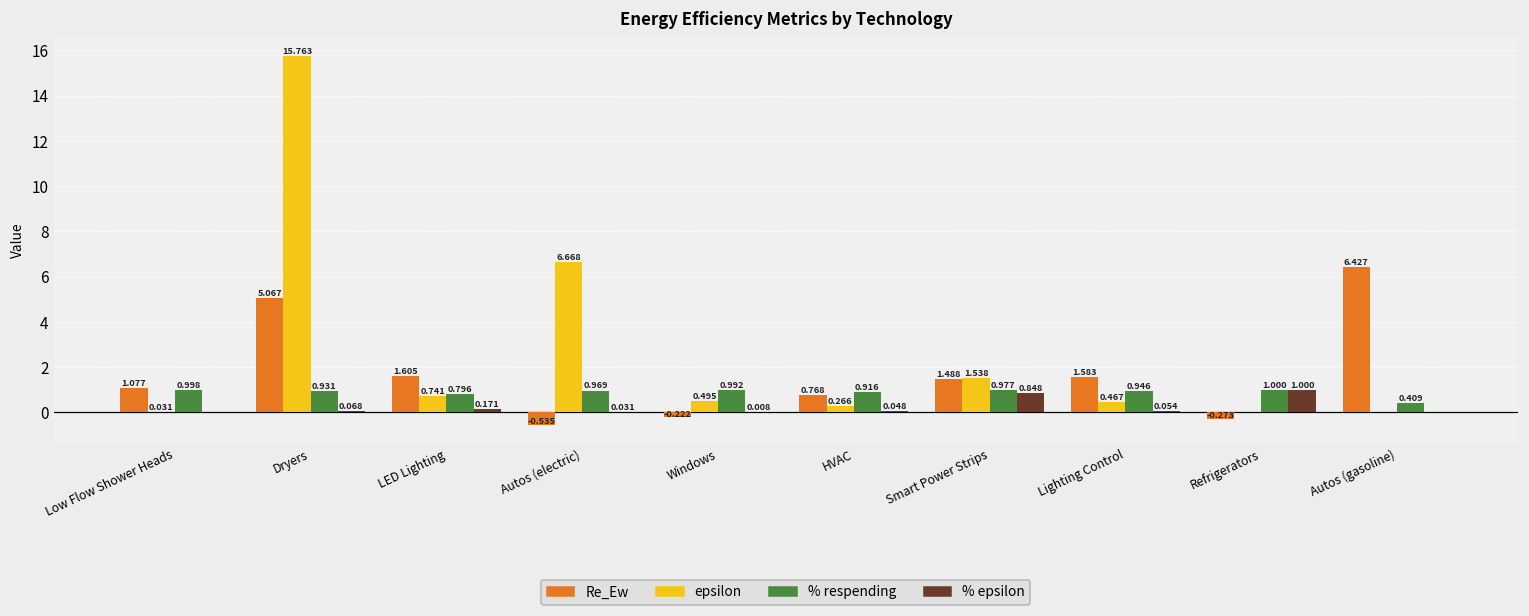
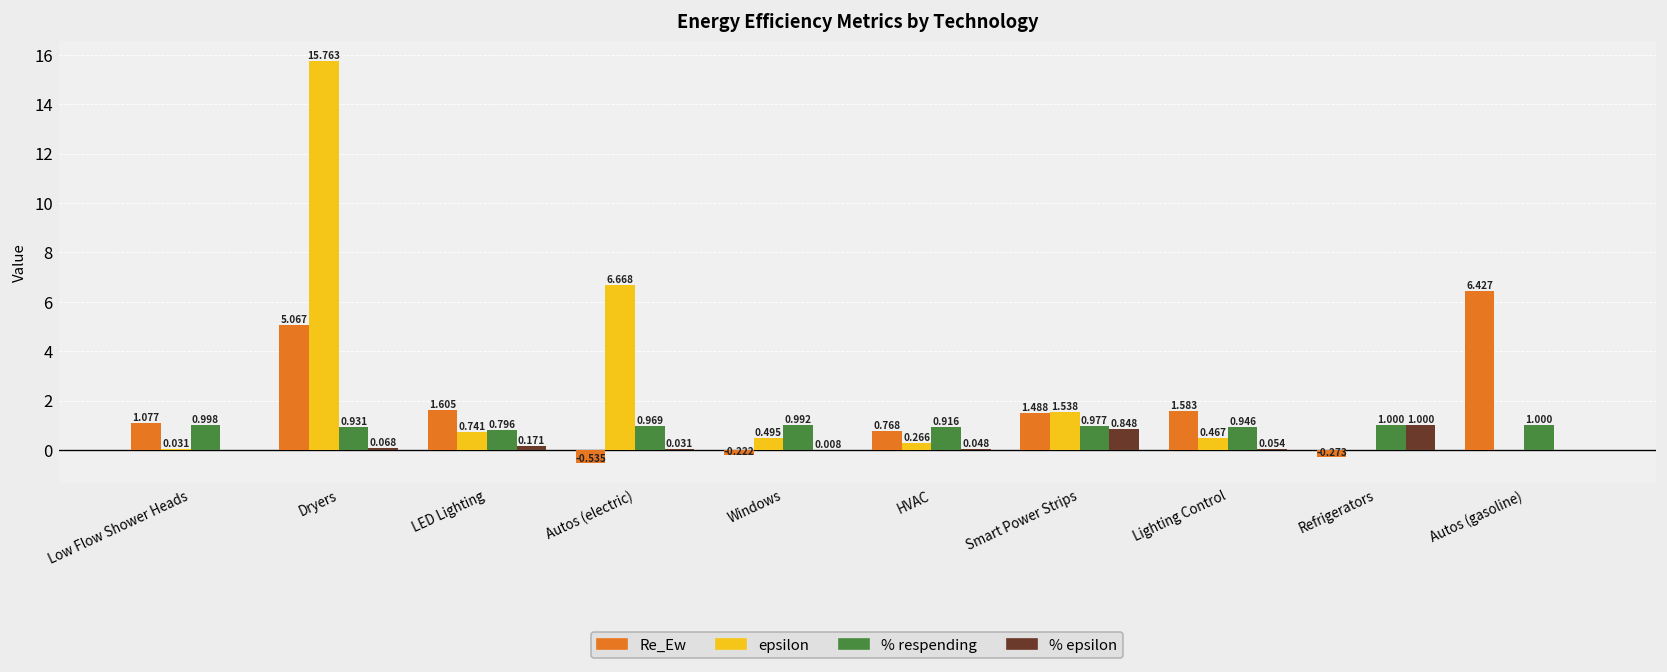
% respending, Autos (gasoline): 0.409 -> 1.000
